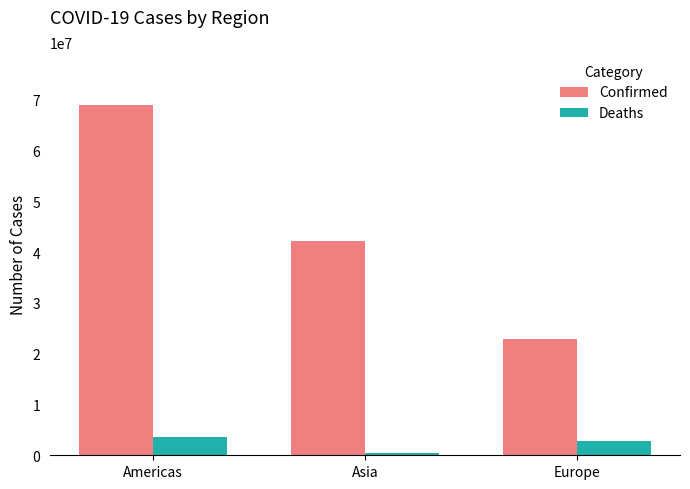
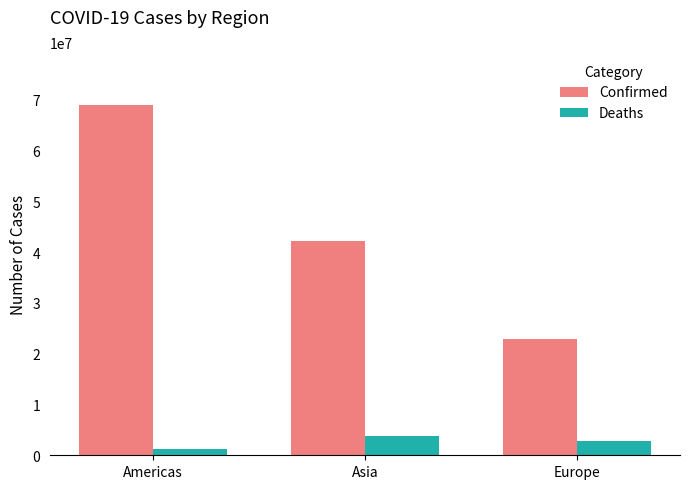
Deaths, Americas: 4000000 -> 1000000
Deaths, Asia: 0 -> 4000000
